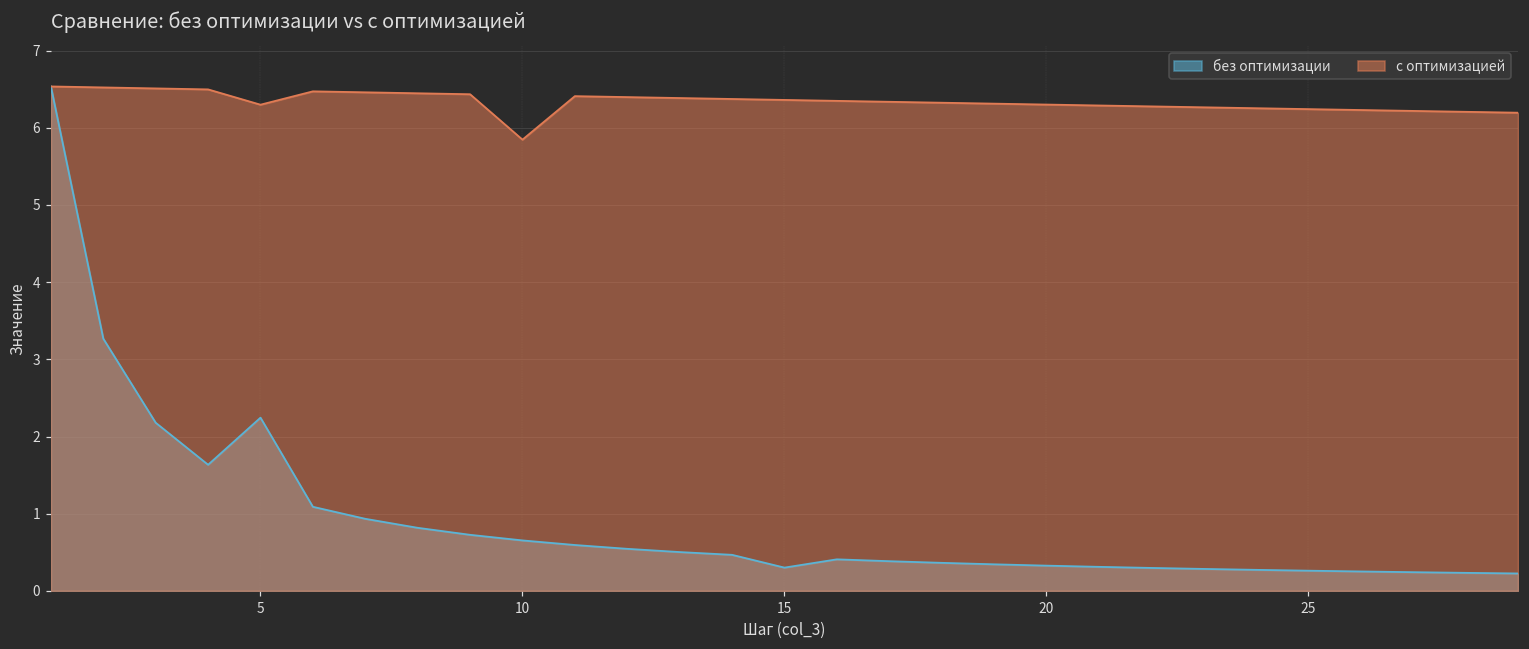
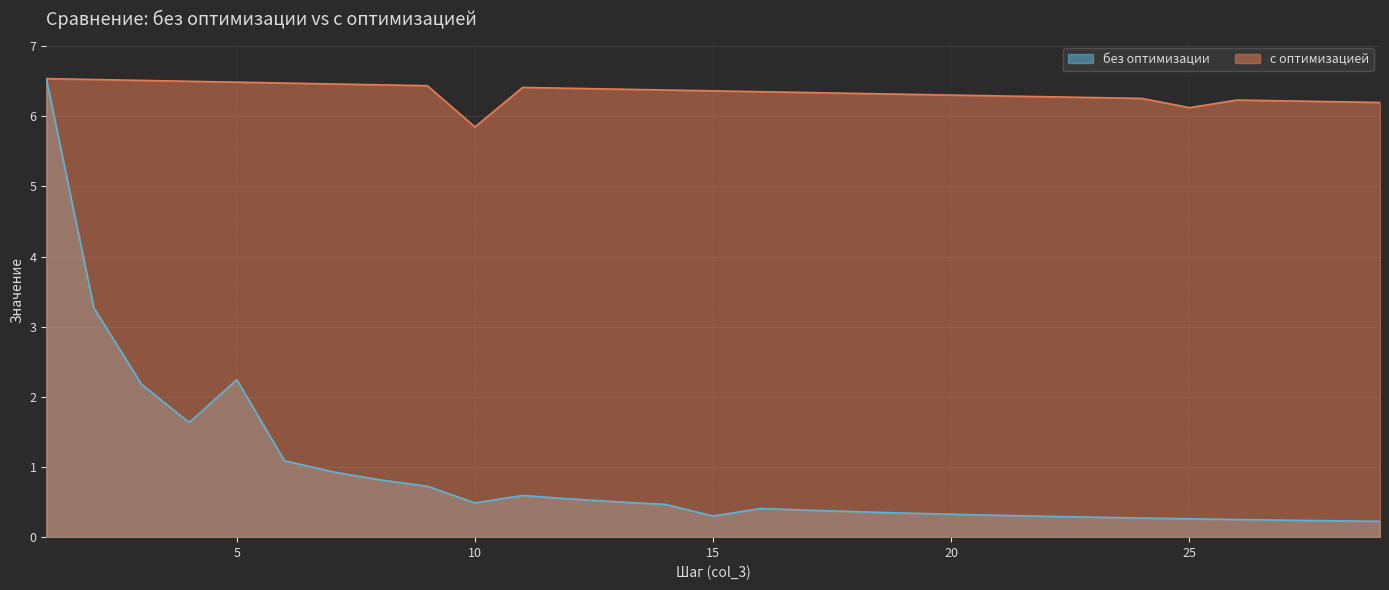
с оптимизацией, 5: 6.3 -> 6.5
без оптимизации, 10: 0.7 -> 0.5
с оптимизацией, 25: 6.2 -> 6.1
